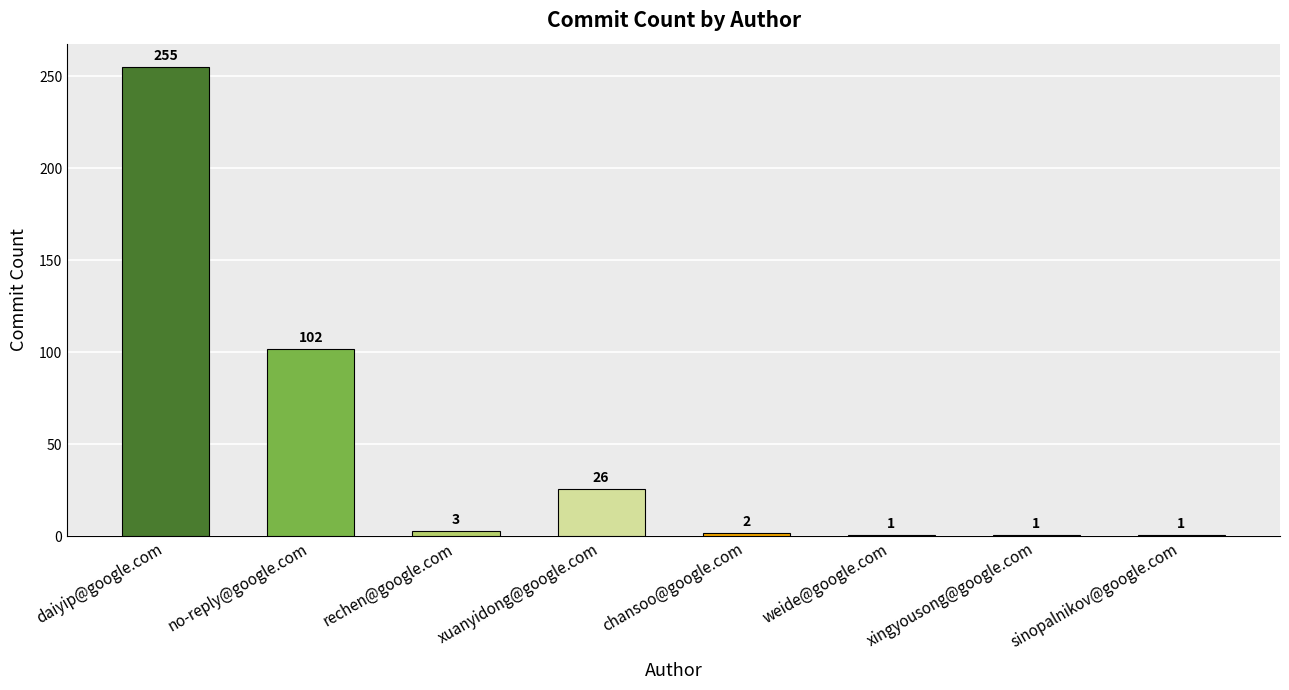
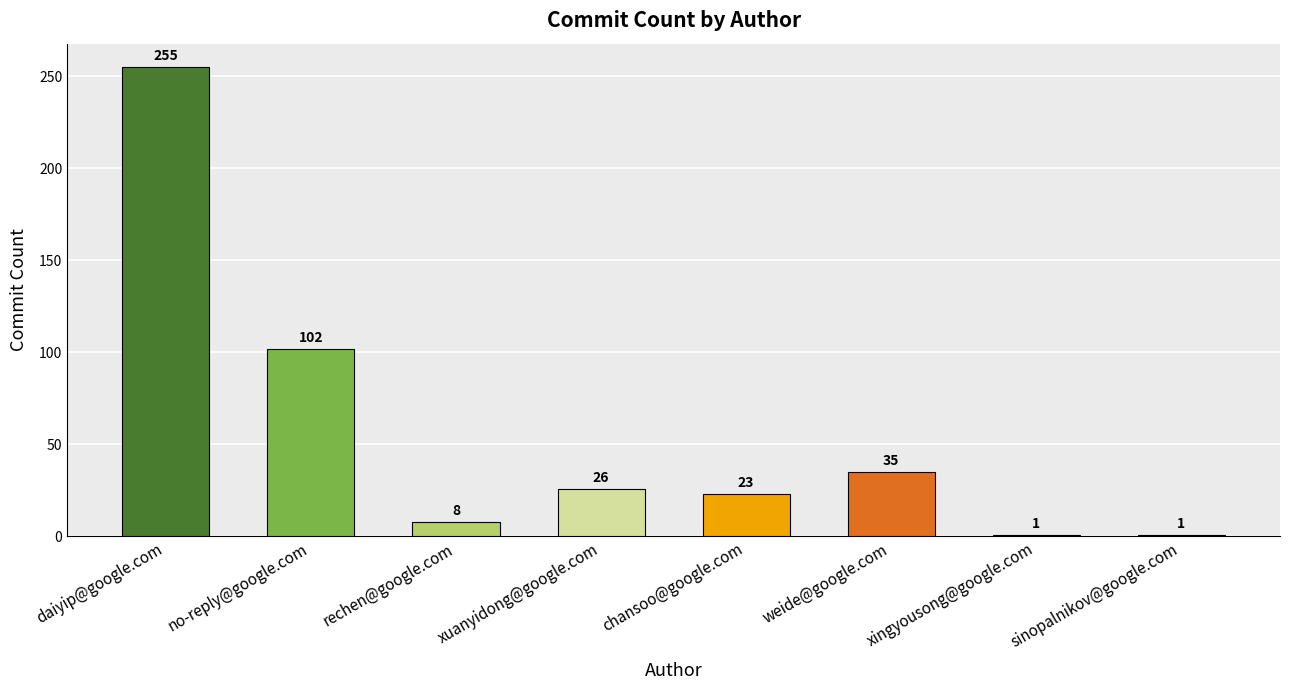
rechen@google.com: 3 -> 8
chansoo@google.com: 2 -> 23
weide@google.com: 1 -> 35
